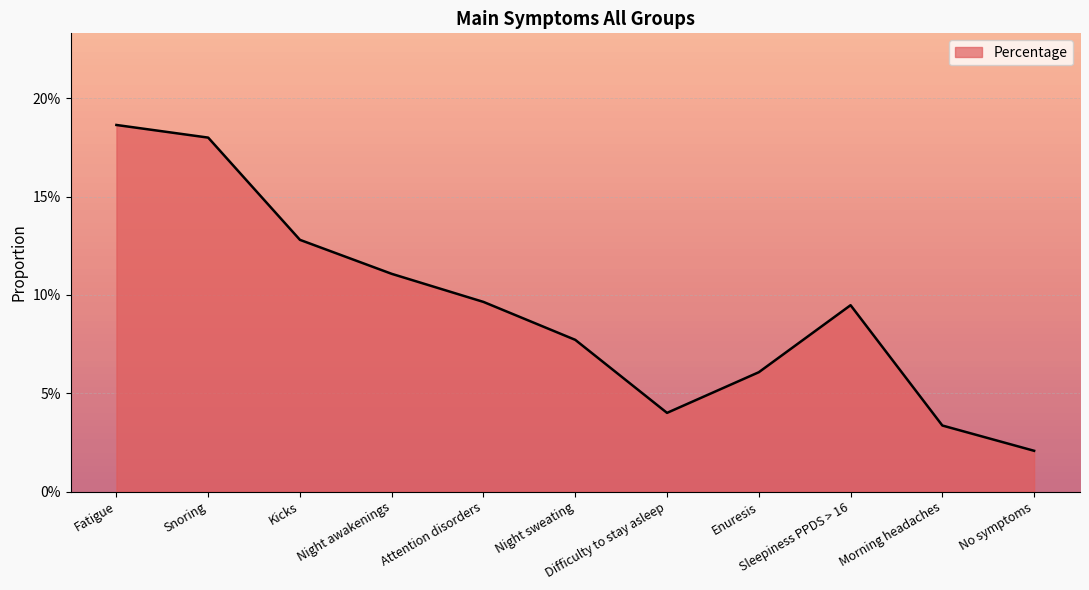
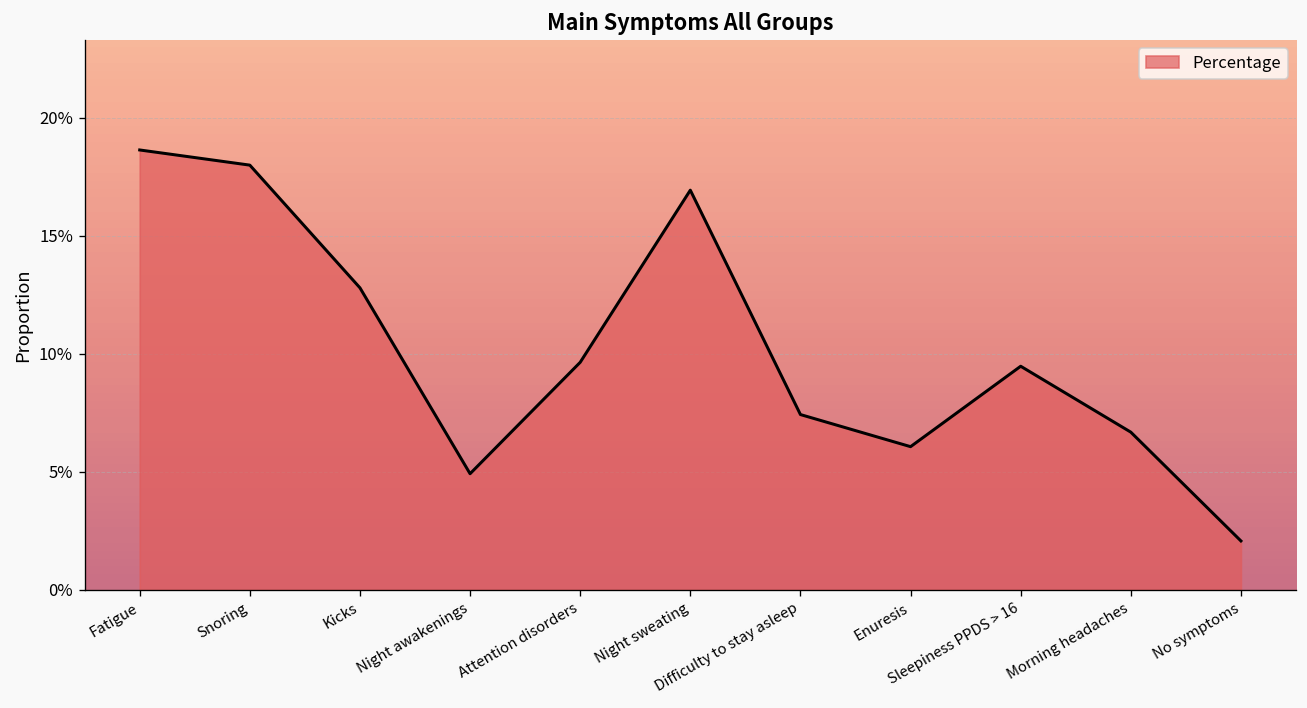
Night awakenings: 11.1% -> 4.9%
Night sweating: 7.7% -> 16.9%
Difficulty to stay asleep: 4.0% -> 7.4%
Morning headaches: 3.4% -> 6.7%
